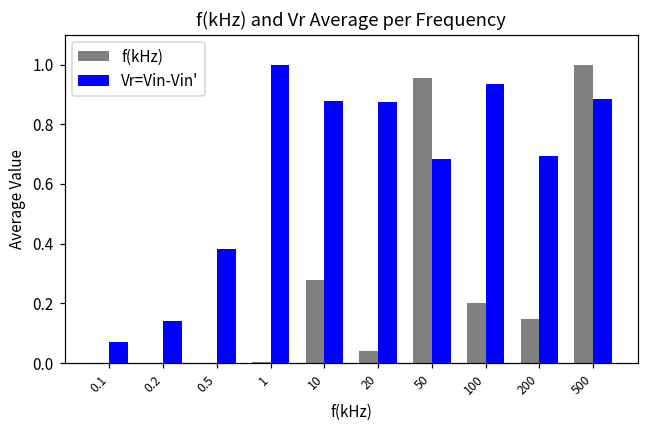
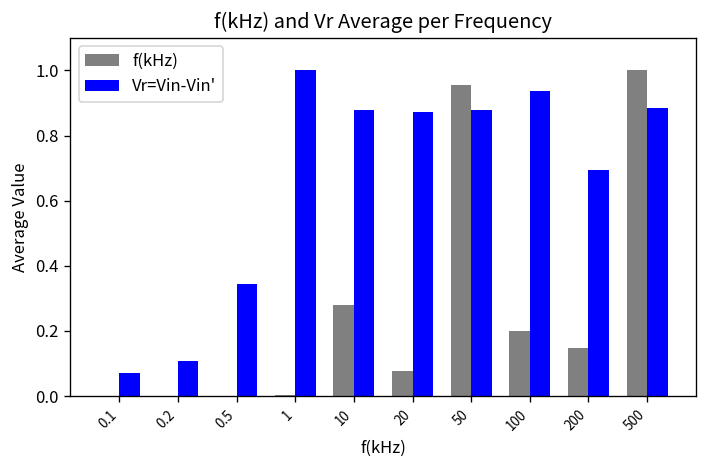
Vr=Vin-Vin', 0.2: 0.14 -> 0.11
Vr=Vin-Vin', 0.5: 0.38 -> 0.34
f(kHz), 20: 0.04 -> 0.08
Vr=Vin-Vin', 50: 0.68 -> 0.88
